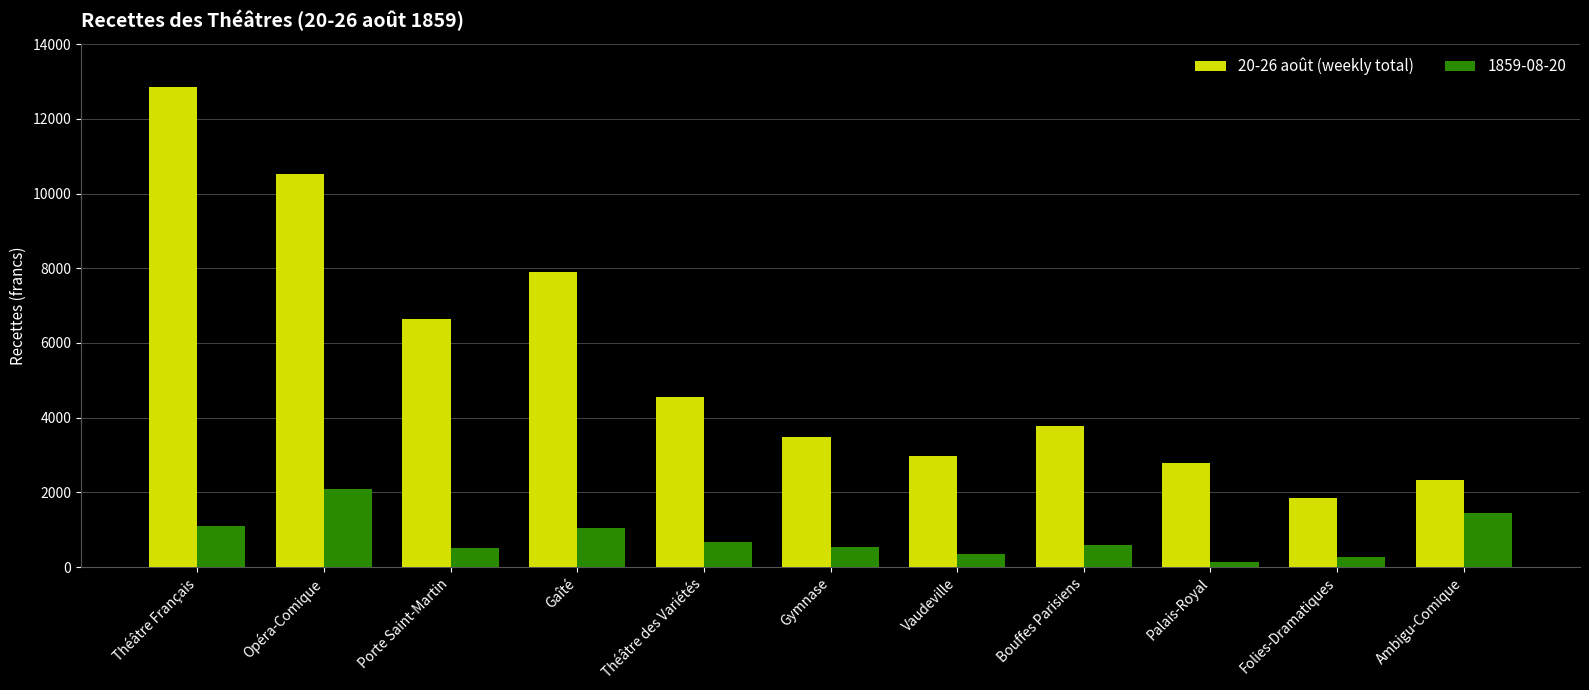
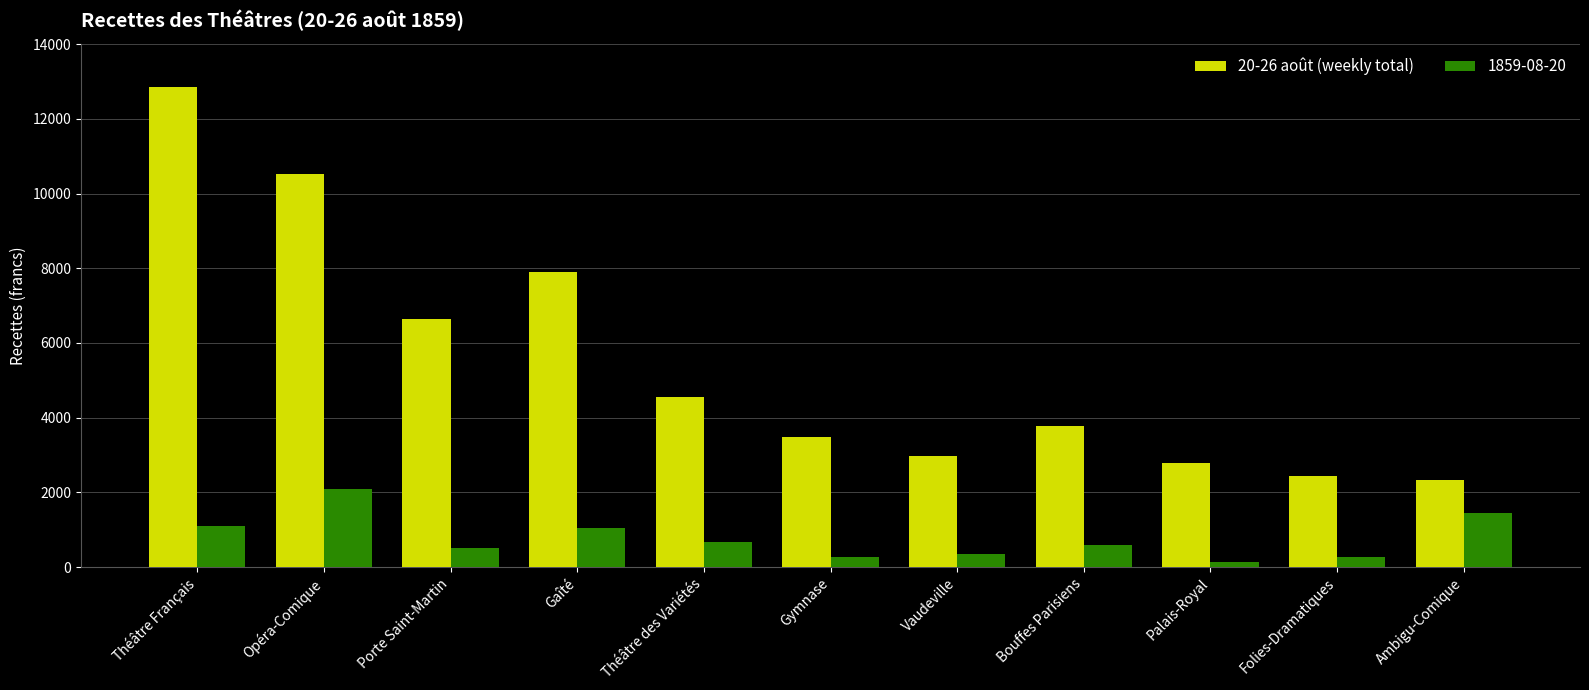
1859-08-20, Gymnase: 500 -> 300
20-26 août (weekly total), Folies-Dramatiques: 1900 -> 2400
